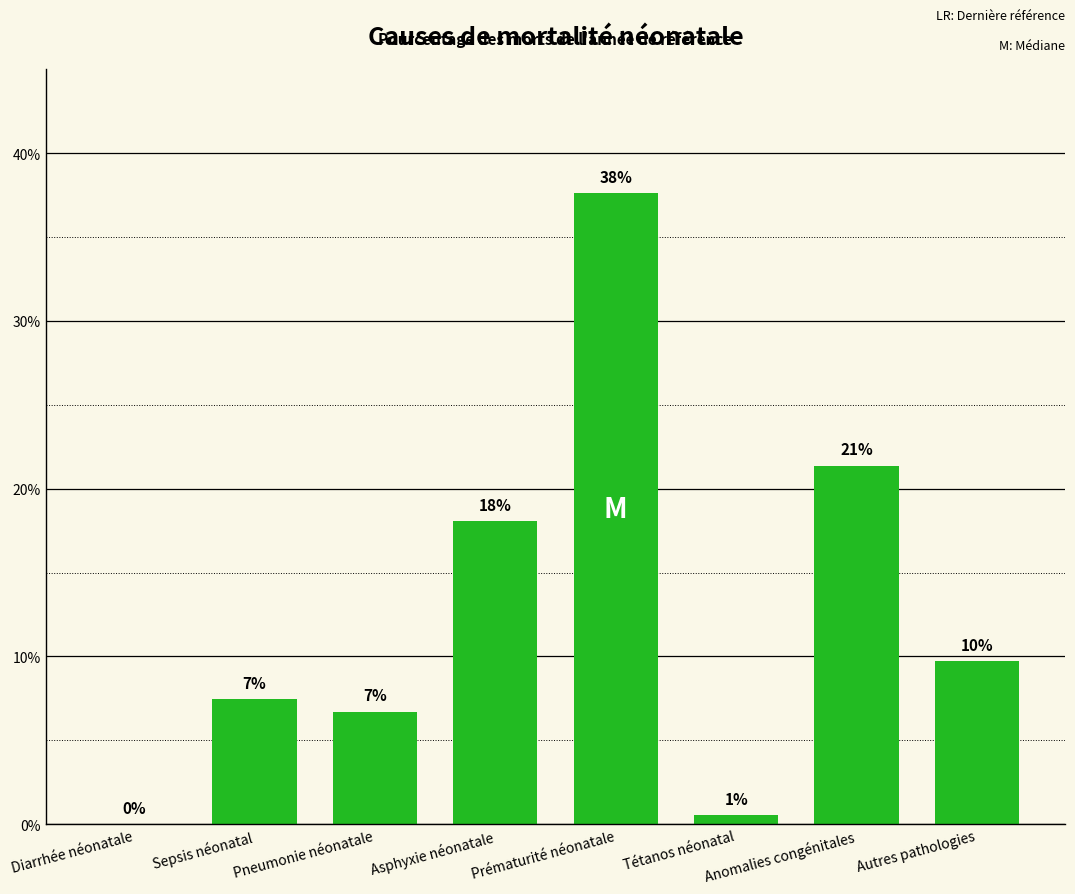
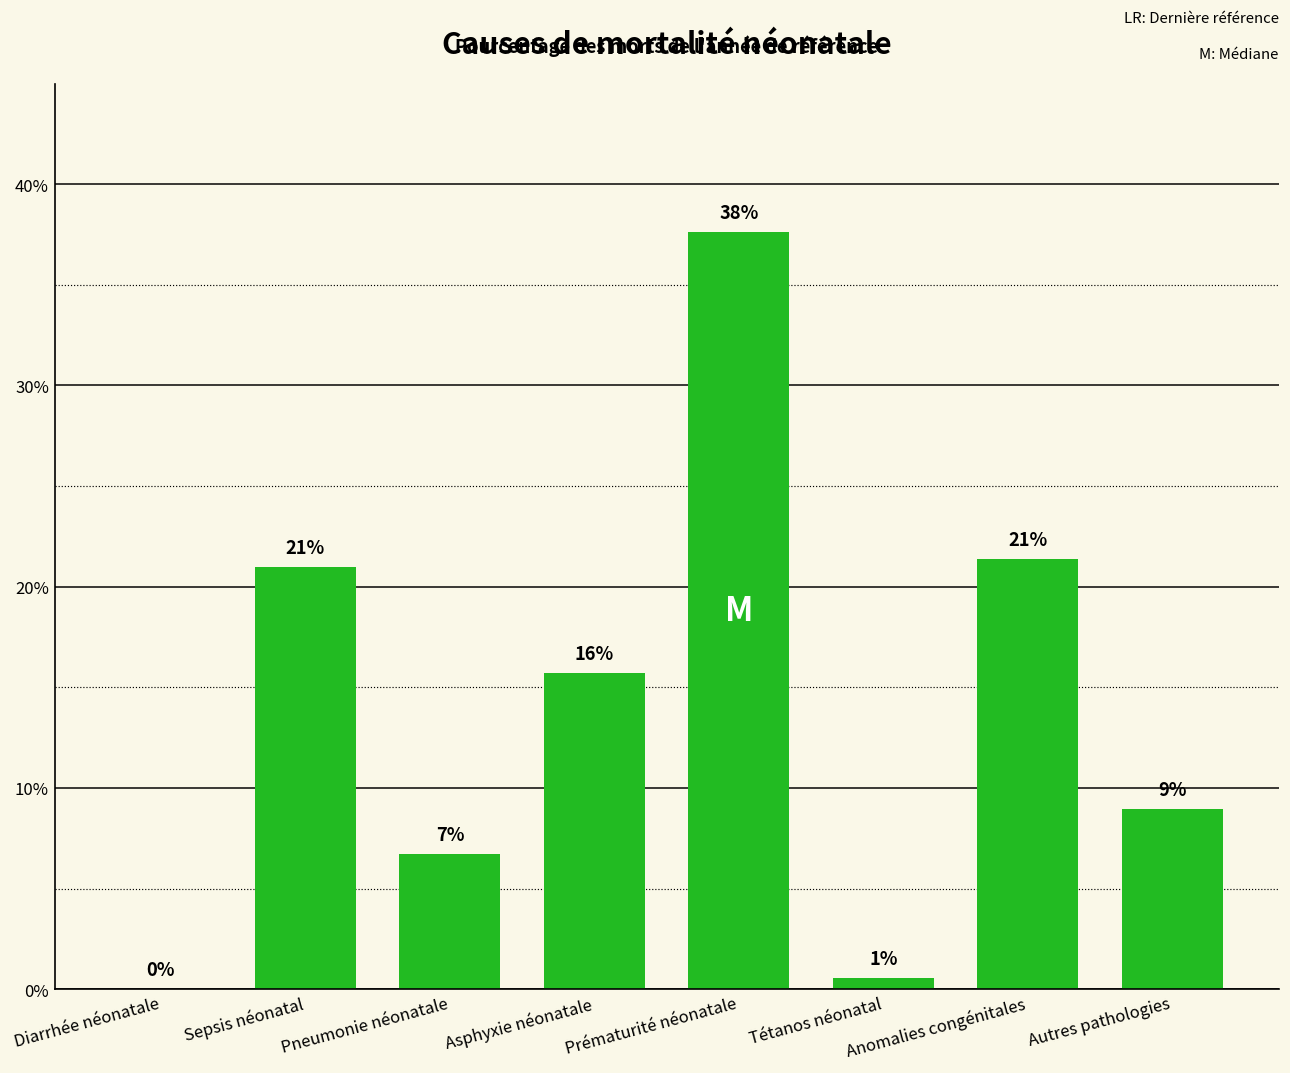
Sepsis néonatal: 7% -> 21%
Asphyxie néonatale: 18% -> 16%
Autres pathologies: 10% -> 9%
